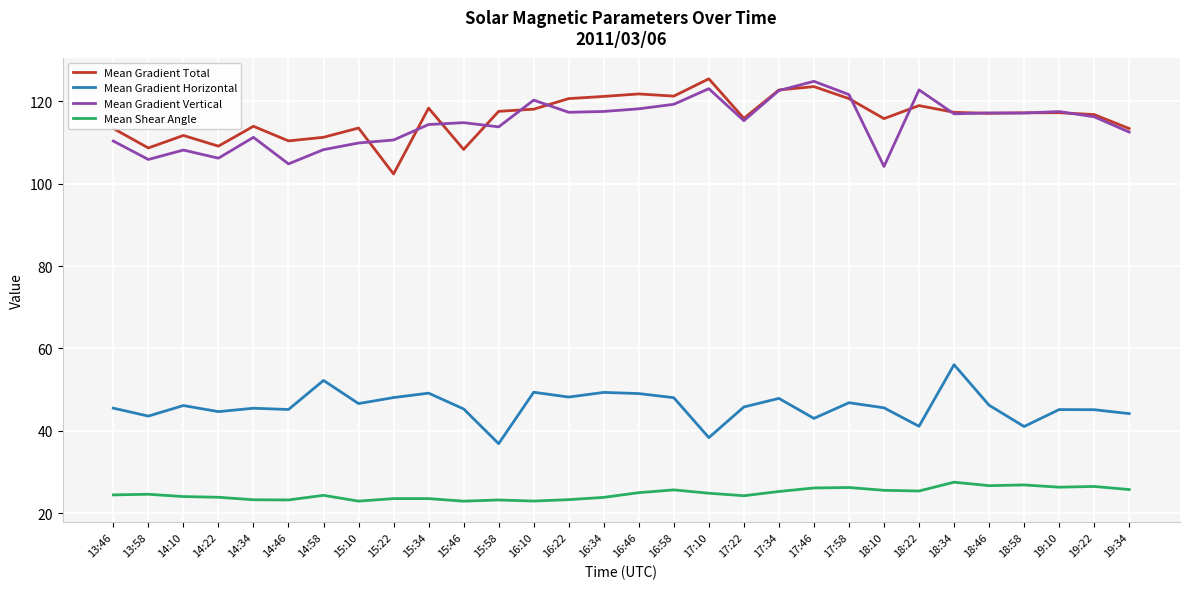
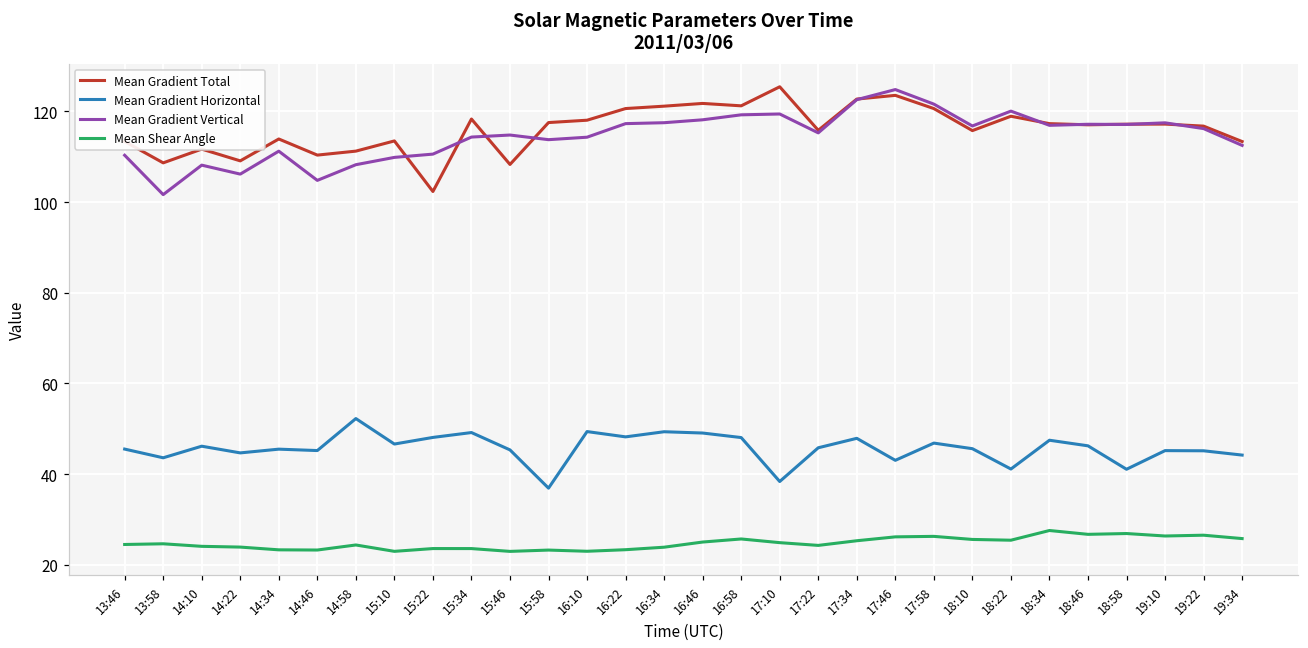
Mean Gradient Vertical, 13:58: 106 -> 102
Mean Gradient Vertical, 16:10: 120 -> 114
Mean Gradient Vertical, 17:10: 123 -> 119
Mean Gradient Vertical, 18:10: 104 -> 117
Mean Gradient Vertical, 18:22: 123 -> 120
Mean Gradient Horizontal, 18:34: 56 -> 47
